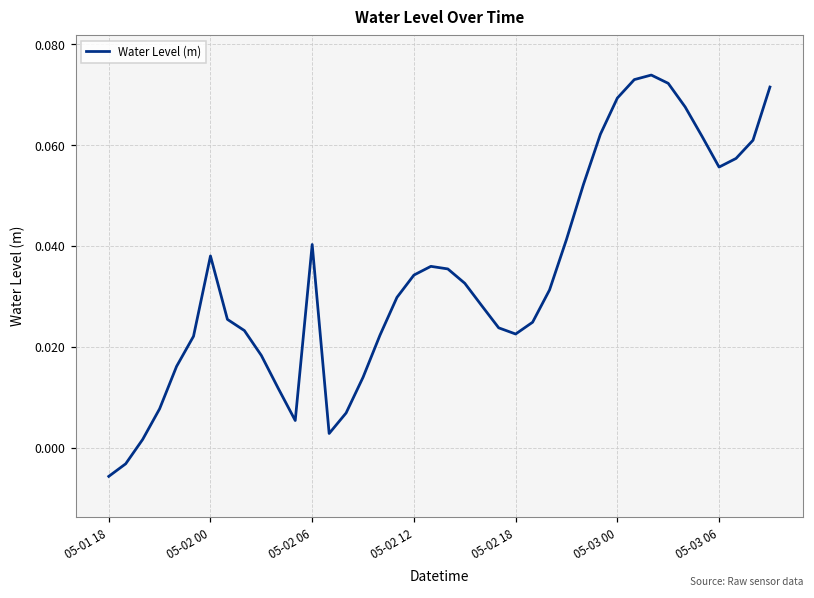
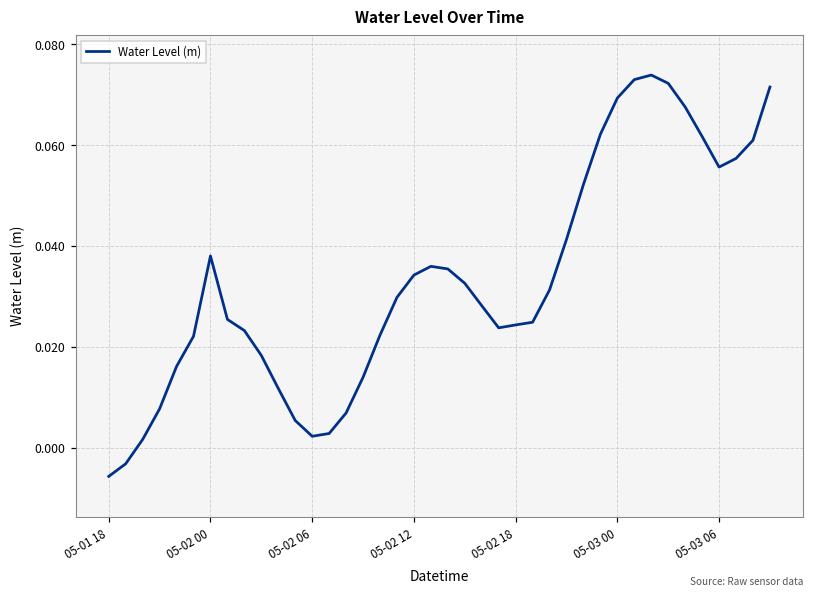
05-02 06: 0.040 -> 0.002
05-02 18: 0.023 -> 0.024
